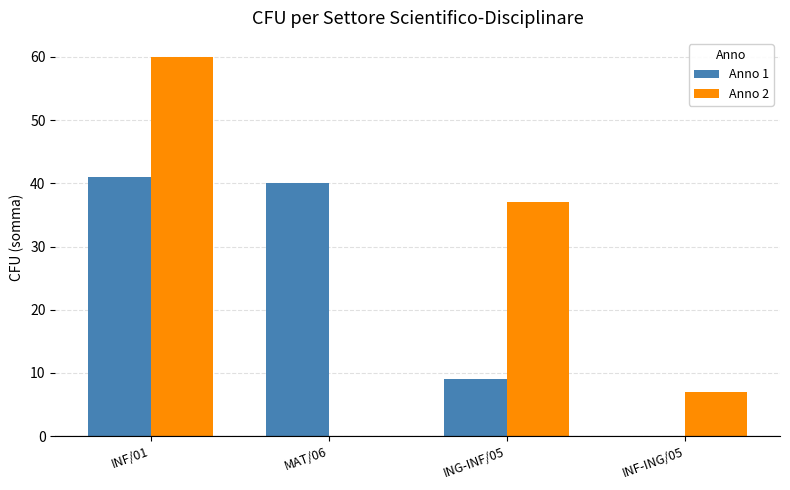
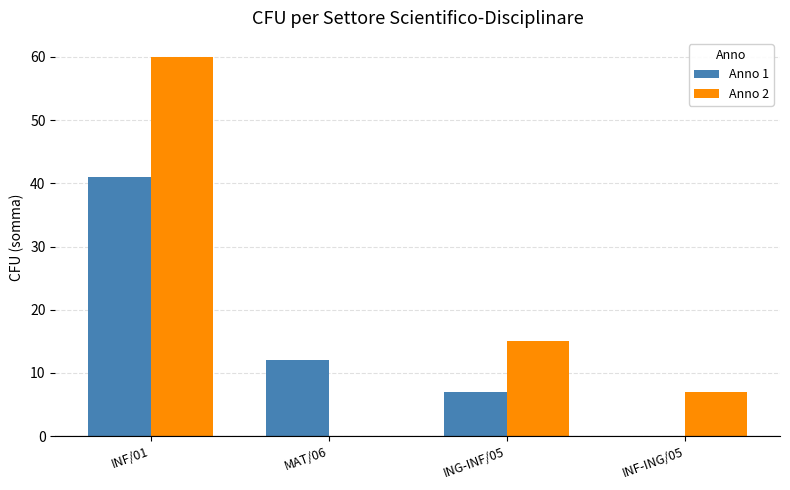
Anno 1, MAT/06: 40 -> 12
Anno 1, ING-INF/05: 9 -> 7
Anno 2, ING-INF/05: 37 -> 15
